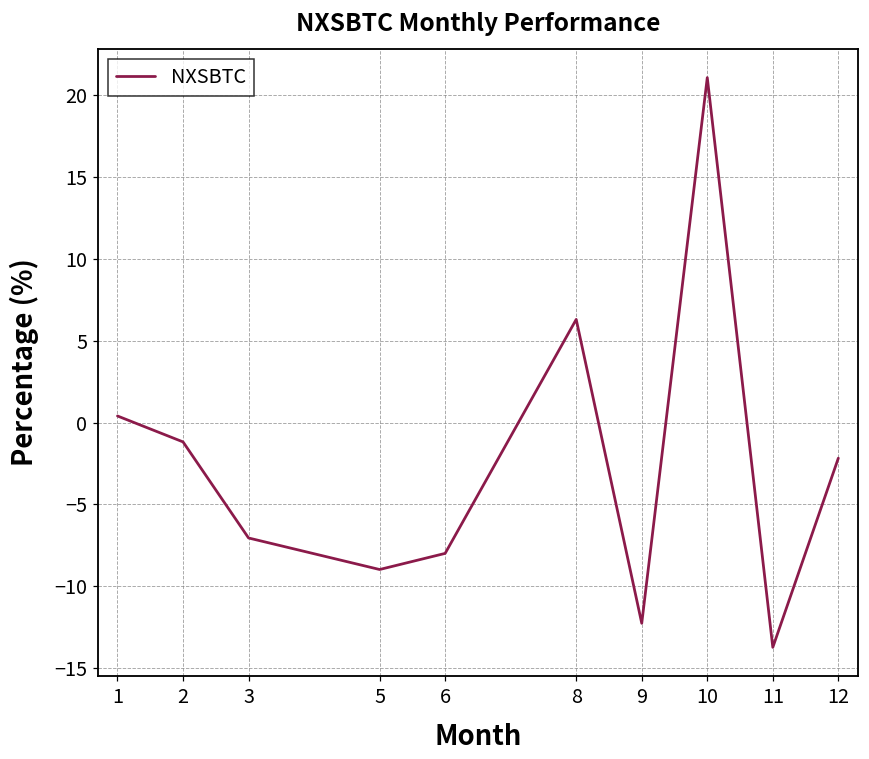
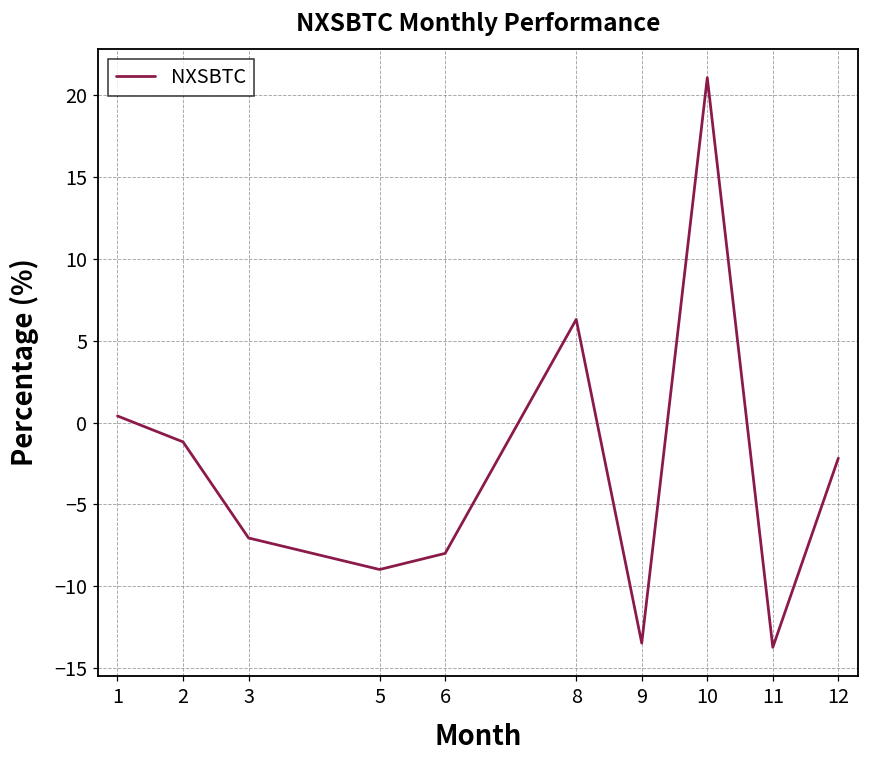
9: -12.3 -> -13.5
